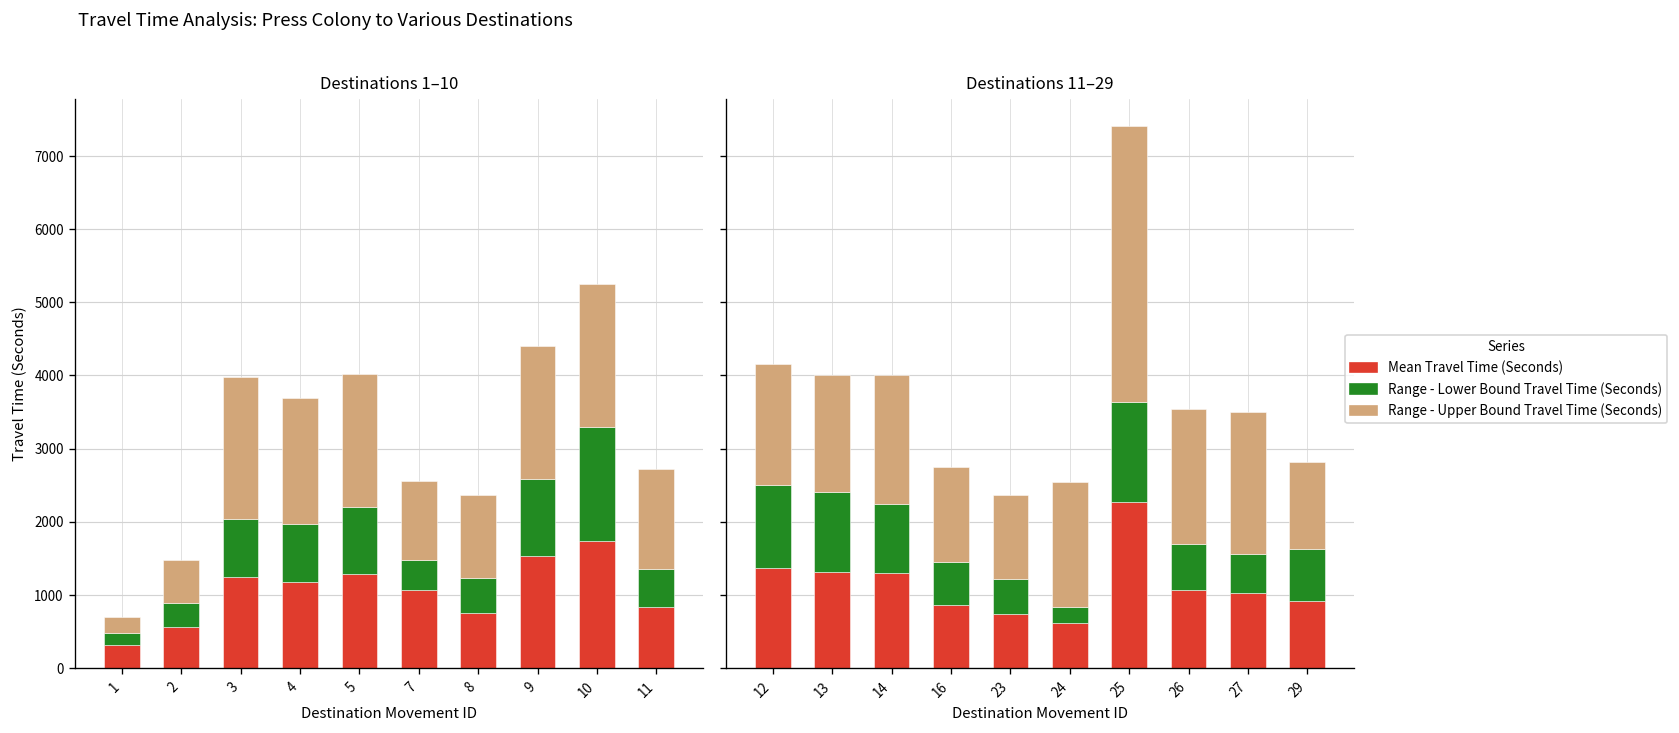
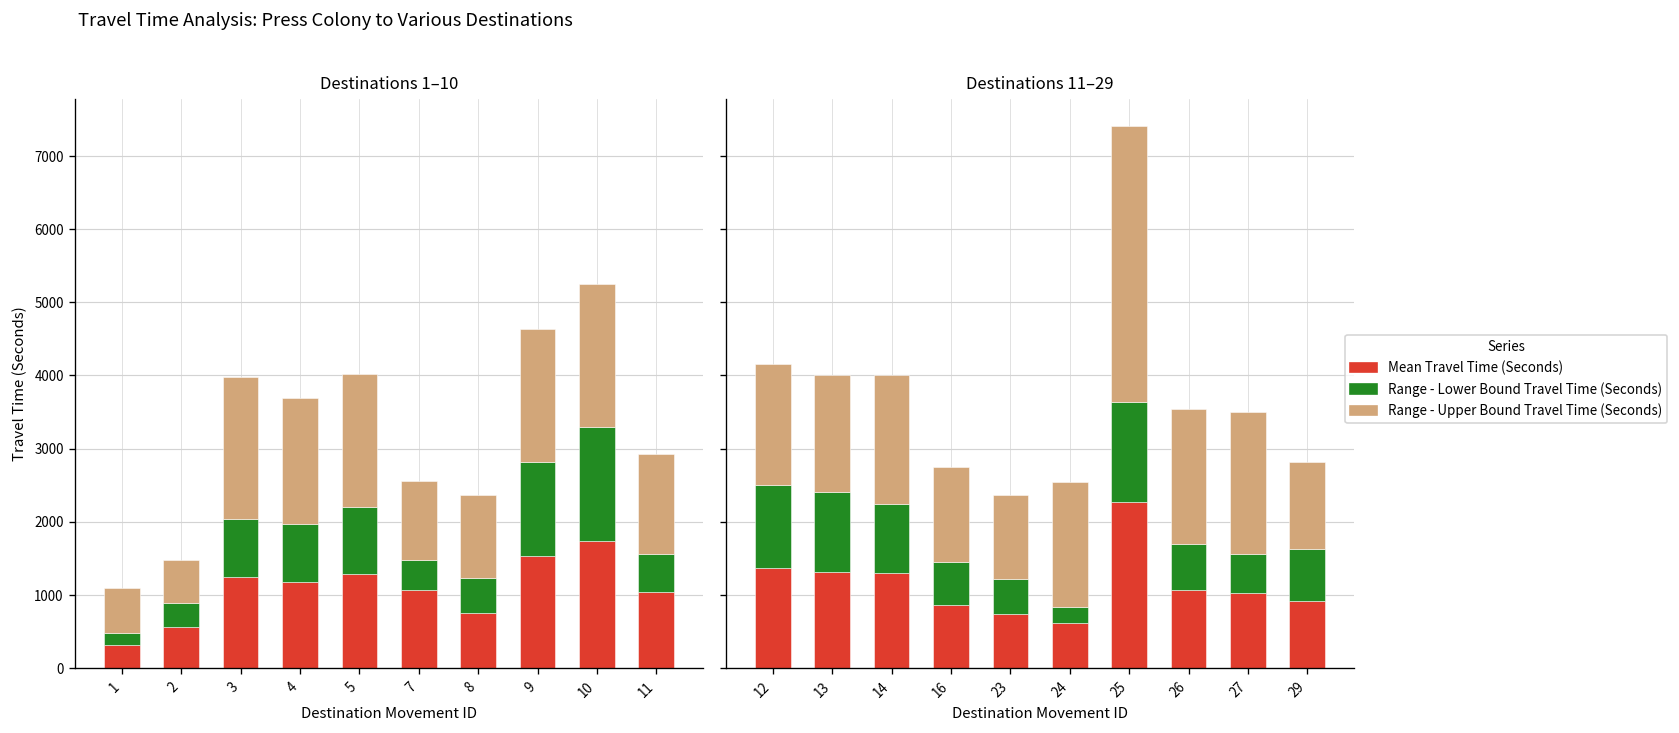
Destinations 1–10, Range - Upper Bound Travel Time (Seconds), 1: 200 -> 600
Destinations 1–10, Range - Lower Bound Travel Time (Seconds), 9: 1000 -> 1300
Destinations 1–10, Mean Travel Time (Seconds), 11: 800 -> 1000
